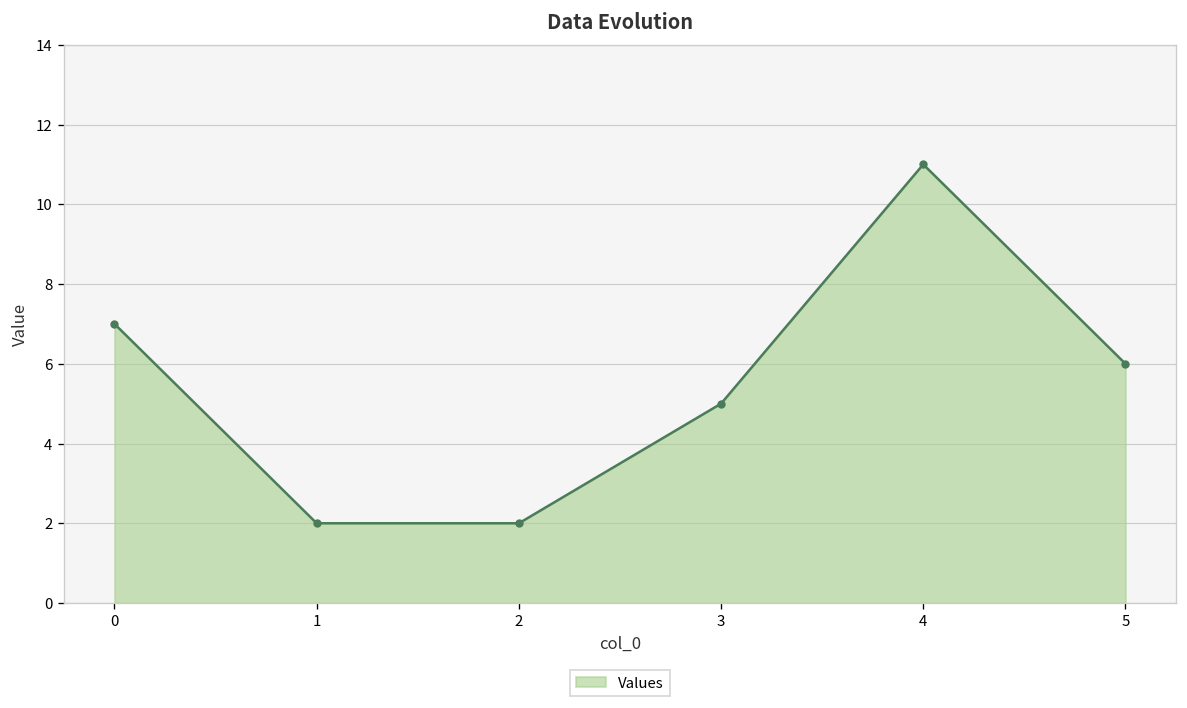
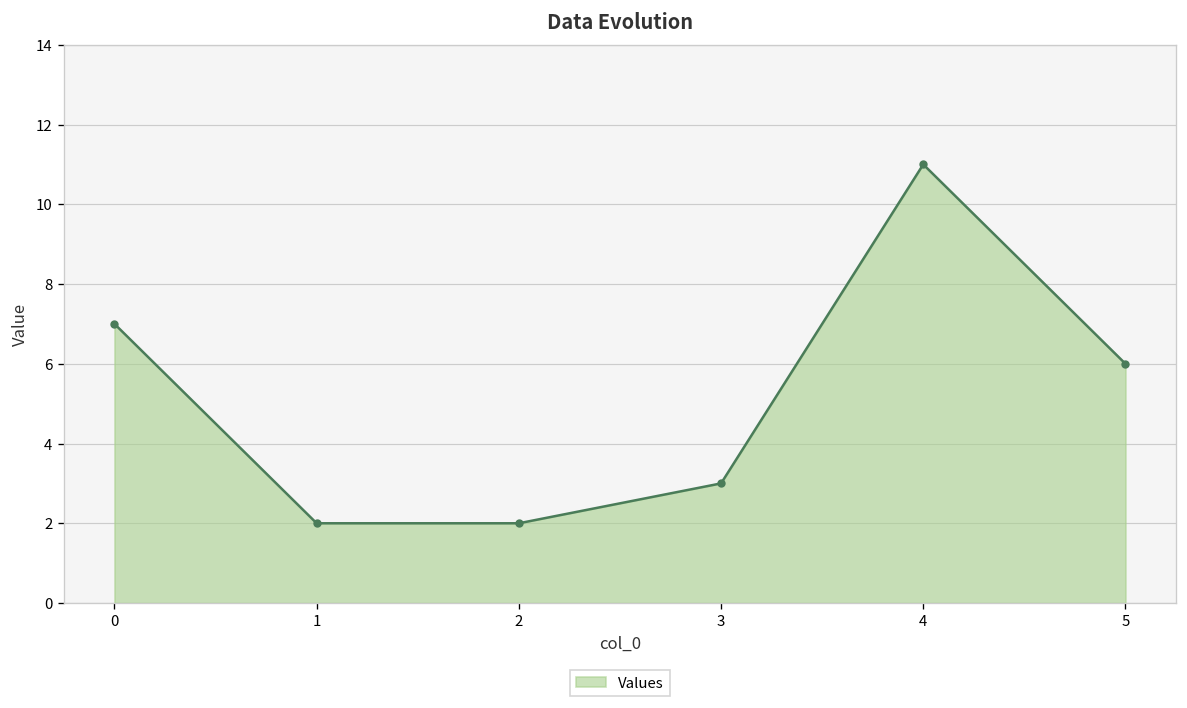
3: 5 -> 3
